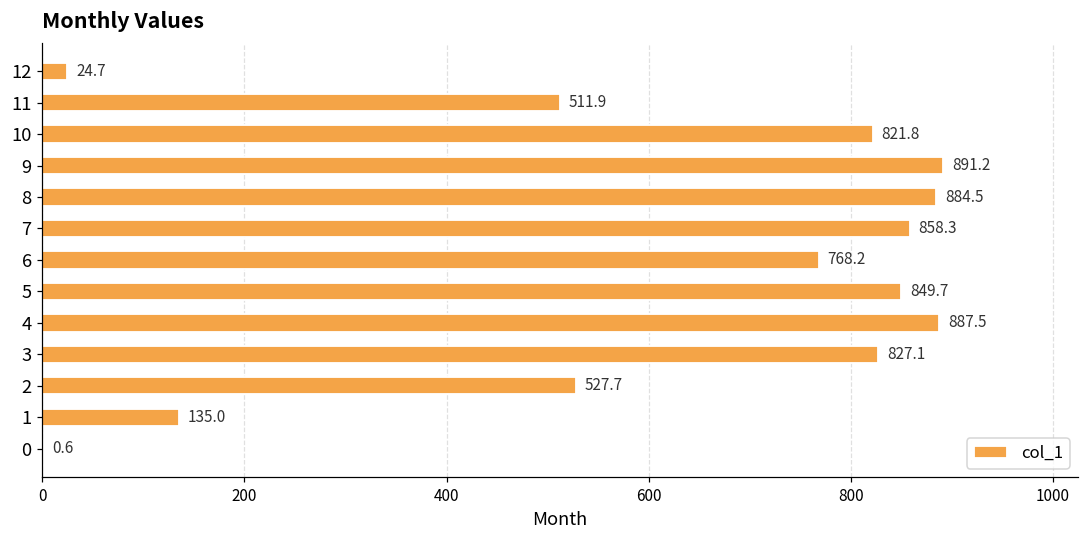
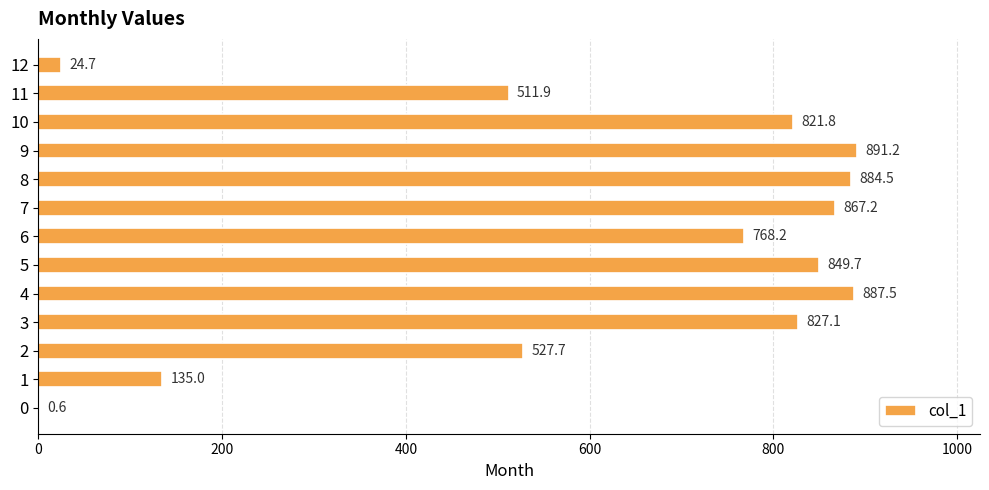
7: 858.3 -> 867.2
